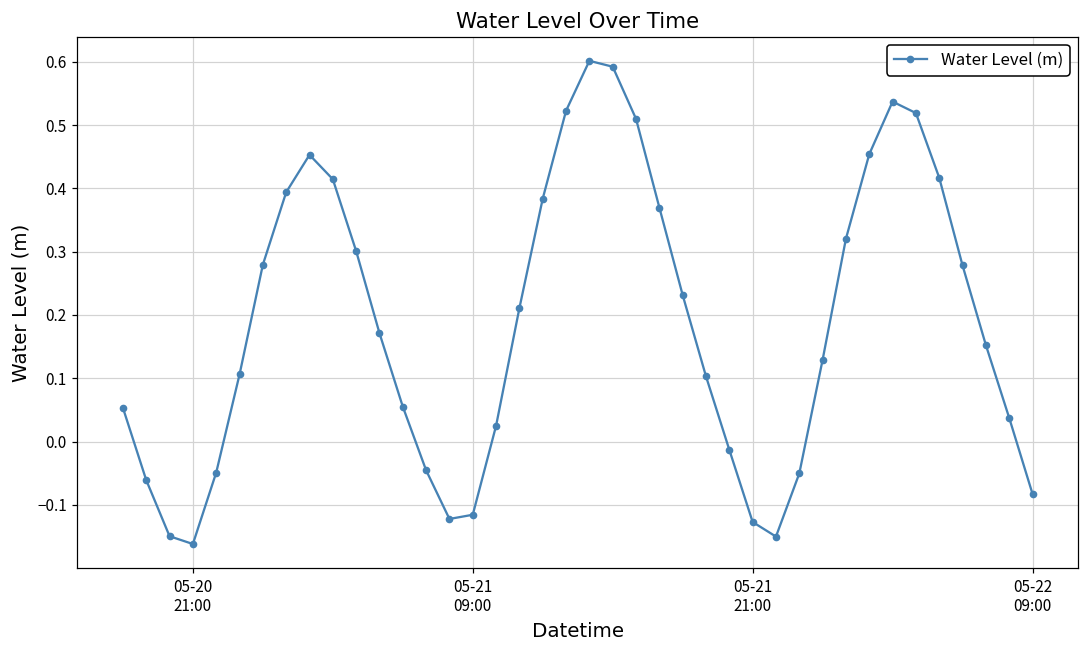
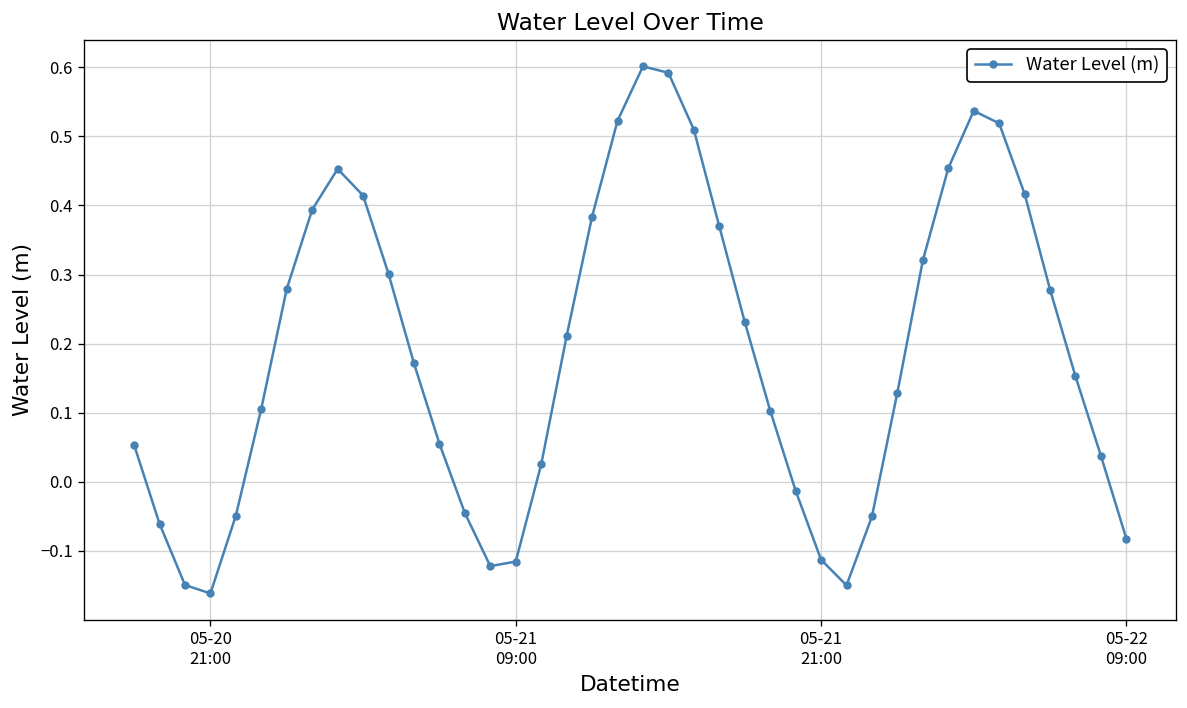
05-21 21:00: -0.13 -> -0.11
